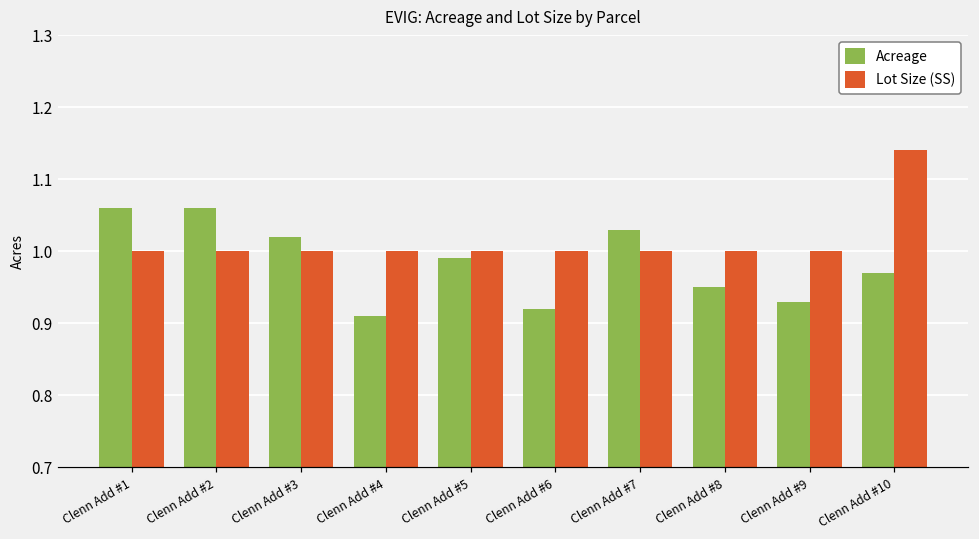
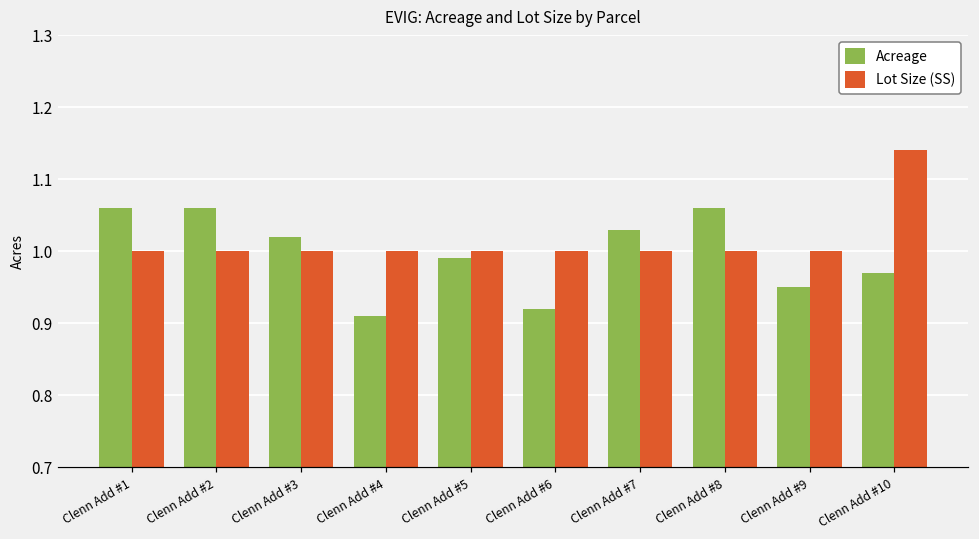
Acreage, Clenn Add #8: 0.95 -> 1.06
Acreage, Clenn Add #9: 0.93 -> 0.95
